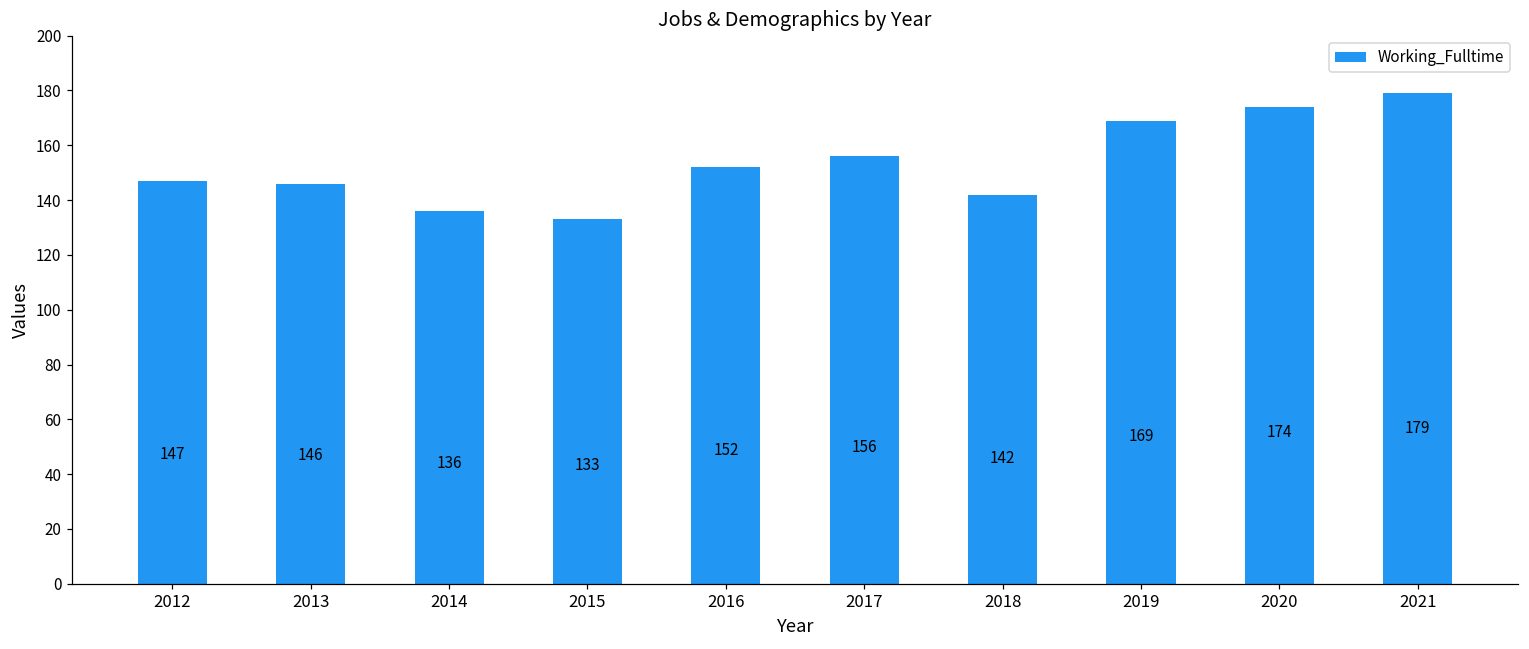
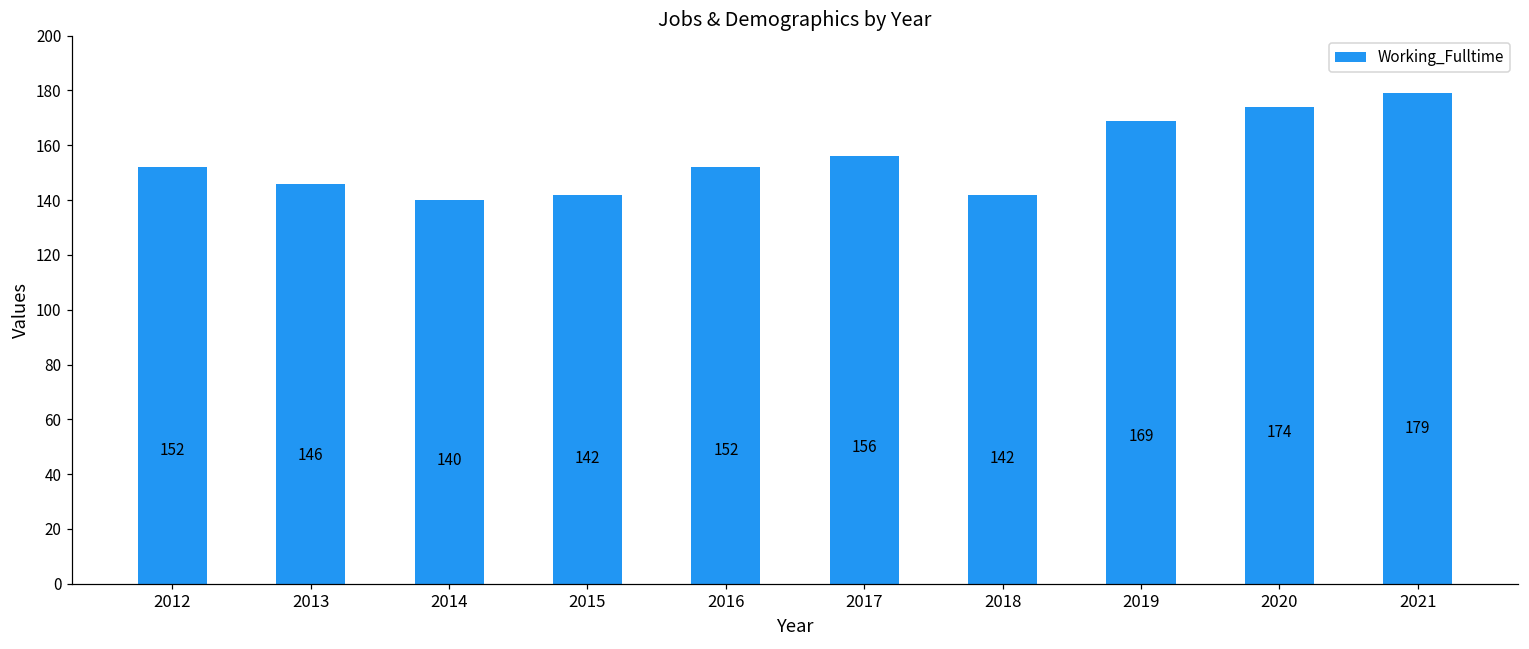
2012: 147 -> 152
2014: 136 -> 140
2015: 133 -> 142
